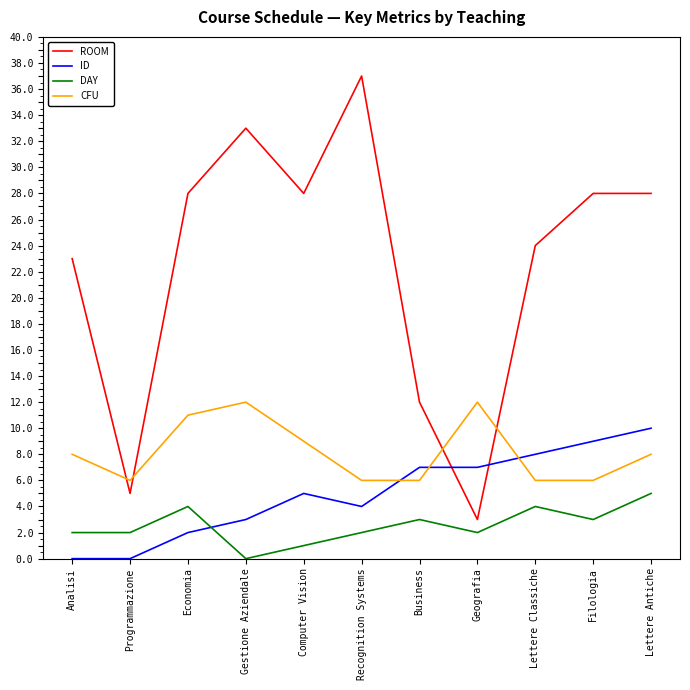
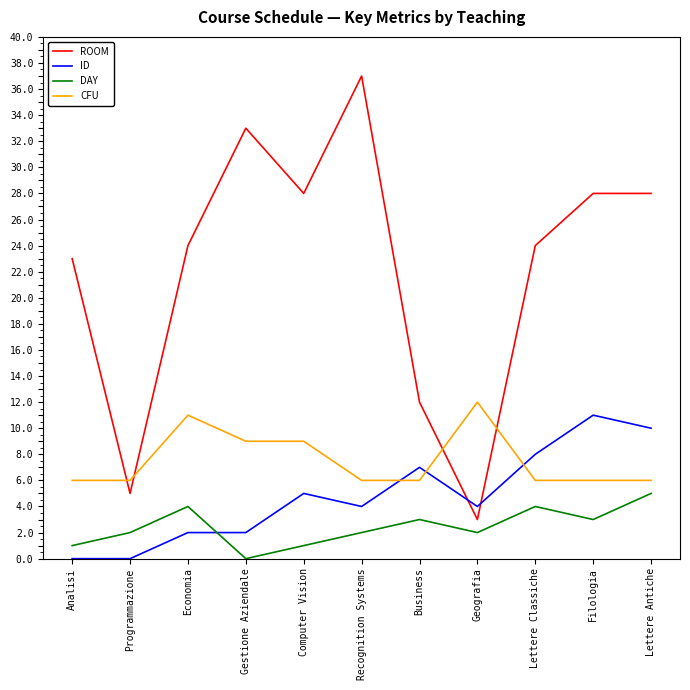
DAY, Analisi: 2 -> 1
CFU, Analisi: 8 -> 6
ROOM, Economia: 28 -> 24
ID, Gestione Aziendale: 3 -> 2
CFU, Gestione Aziendale: 12 -> 9
ID, Geografia: 7 -> 4
ID, Filologia: 9 -> 11
CFU, Lettere Antiche: 8 -> 6
